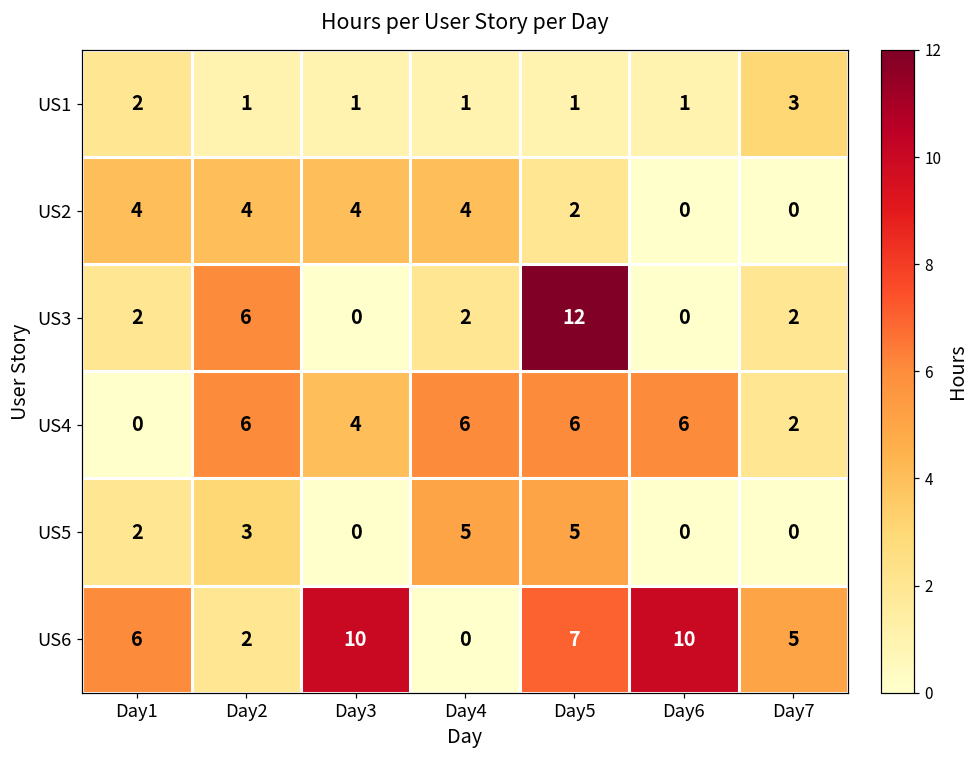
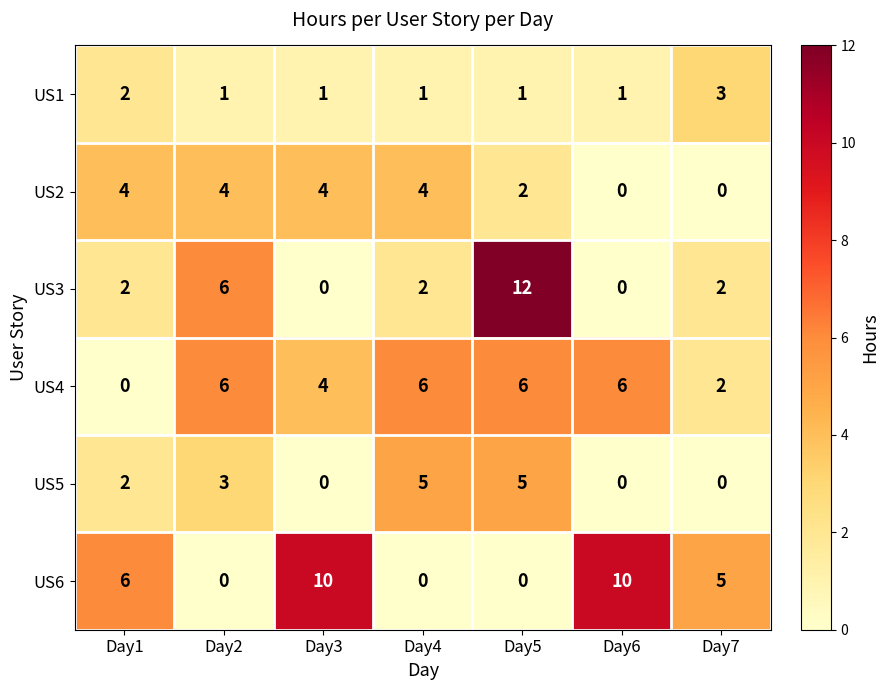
US6, Day2: 2 -> 0
US6, Day5: 7 -> 0
